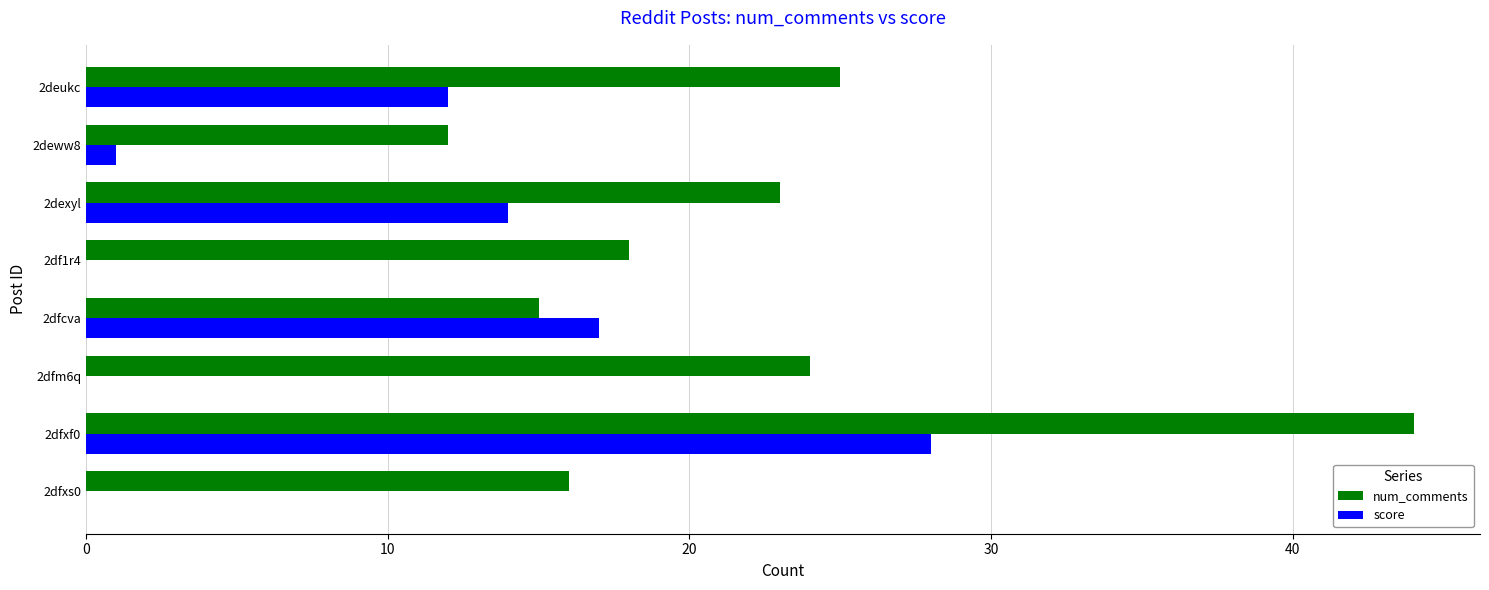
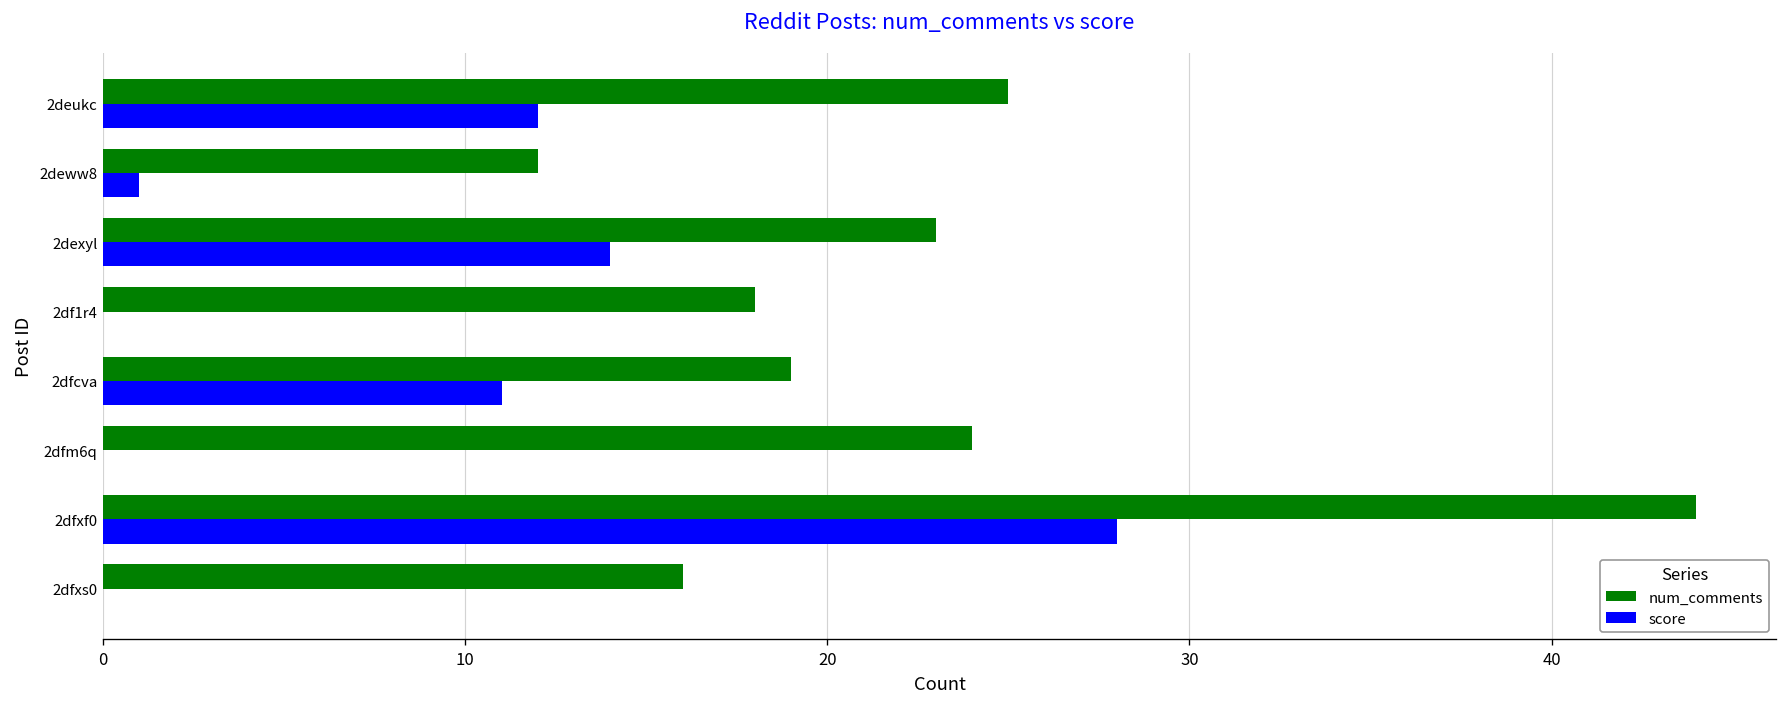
num_comments, 2dfcva: 15 -> 19
score, 2dfcva: 17 -> 11
